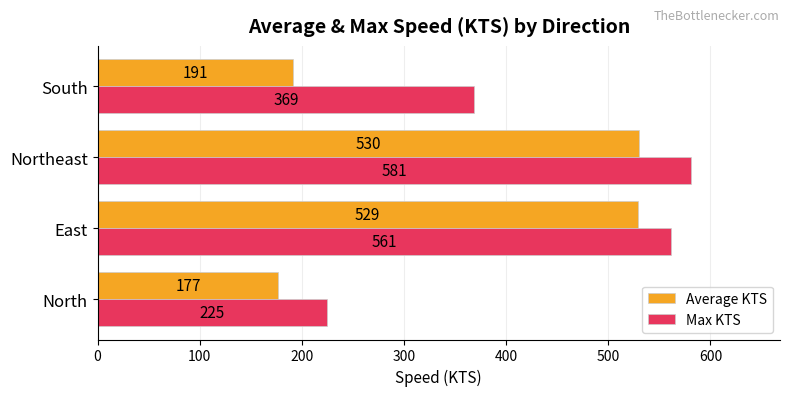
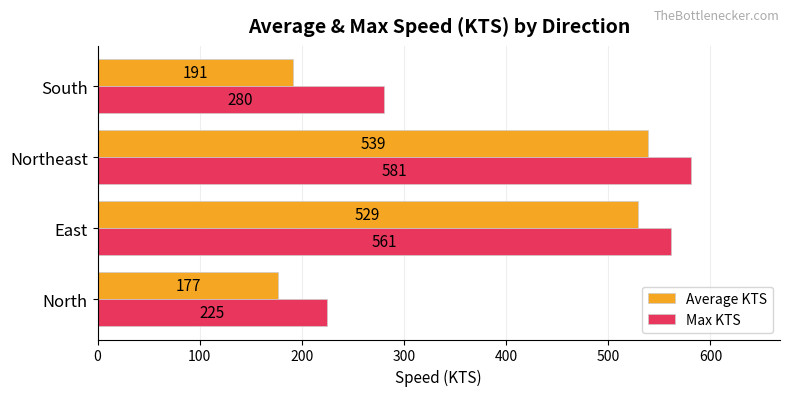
Max KTS, South: 369 -> 280
Average KTS, Northeast: 530 -> 539
